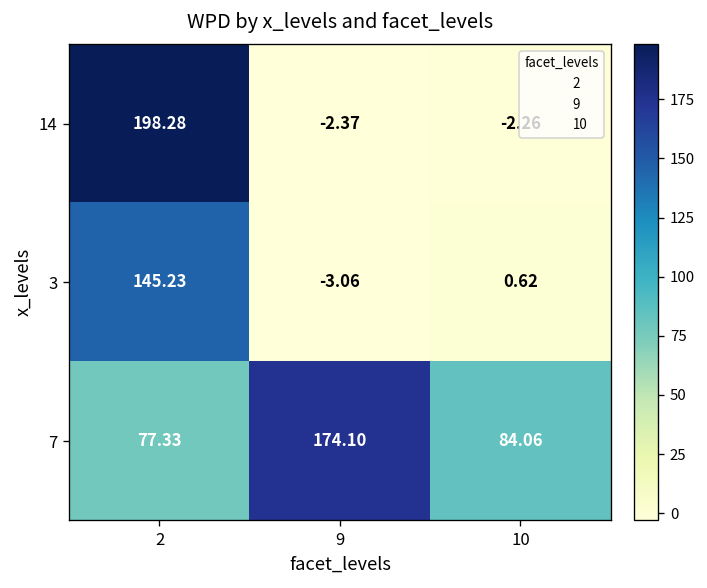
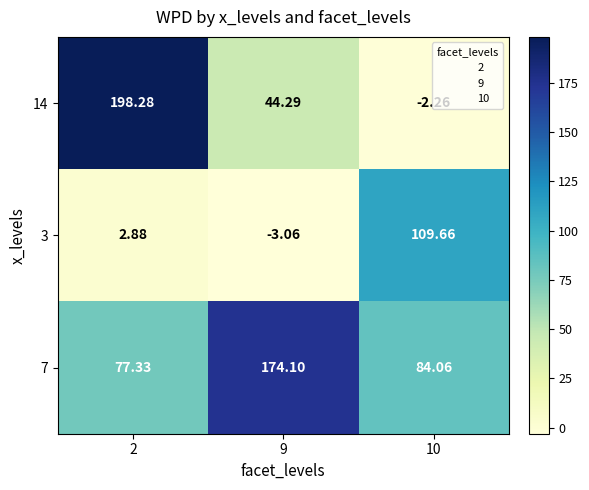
14, 9: -2.37 -> 44.29
3, 2: 145.23 -> 2.88
3, 10: 0.62 -> 109.66
